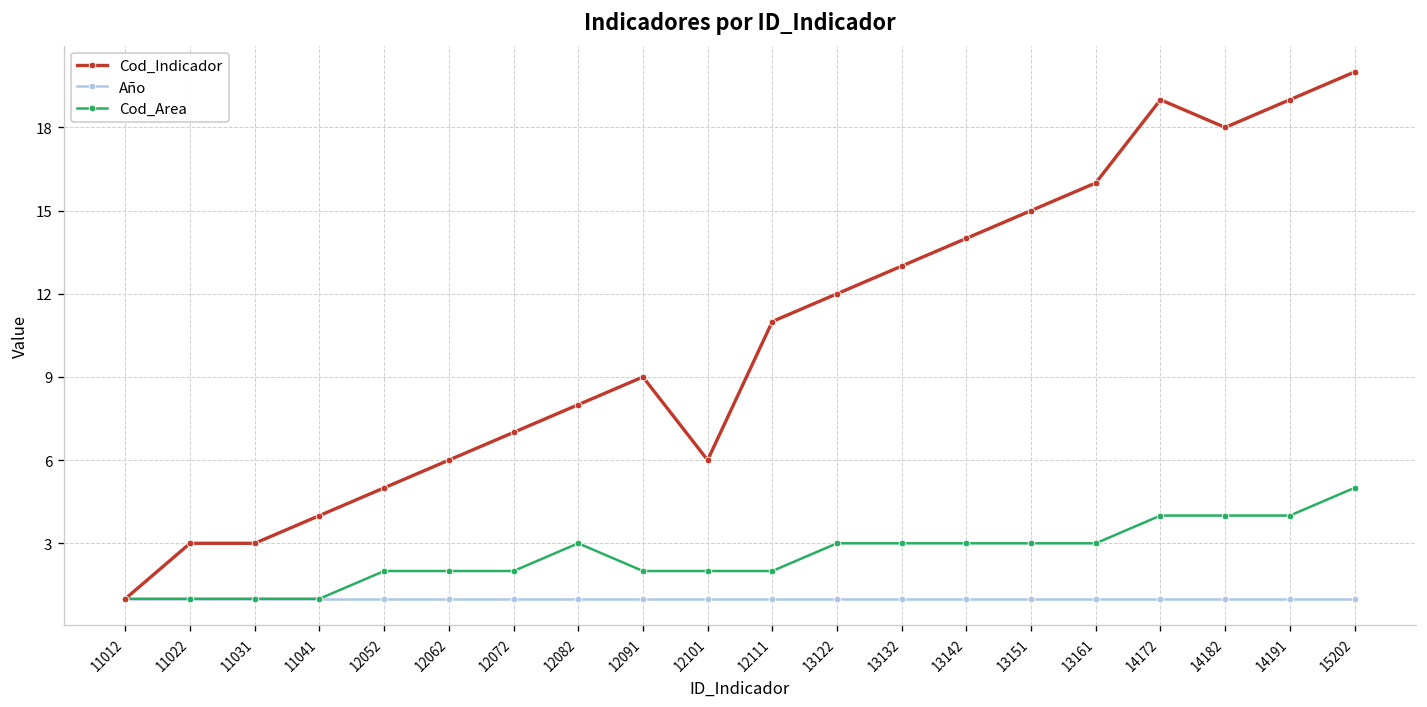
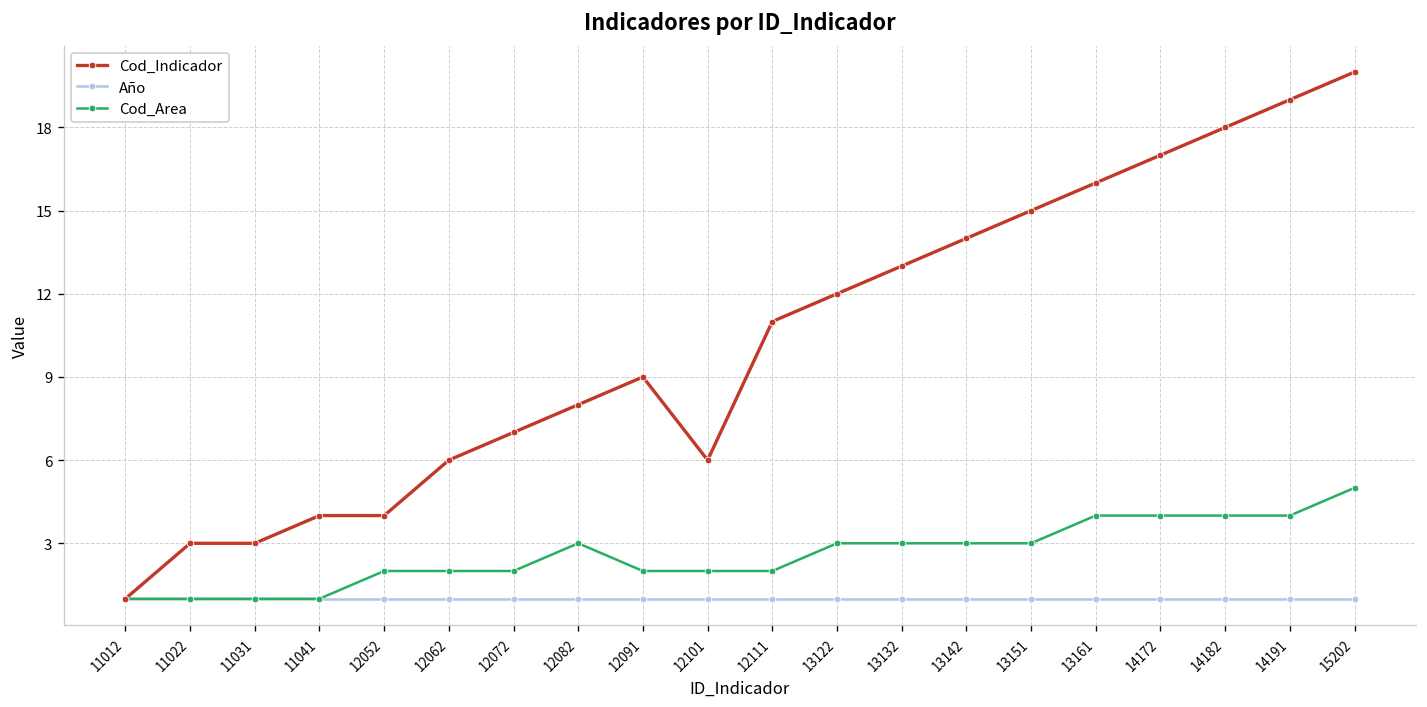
Cod_Indicador, 12052: 5 -> 4
Cod_Area, 13161: 3 -> 4
Cod_Indicador, 14172: 19 -> 17
